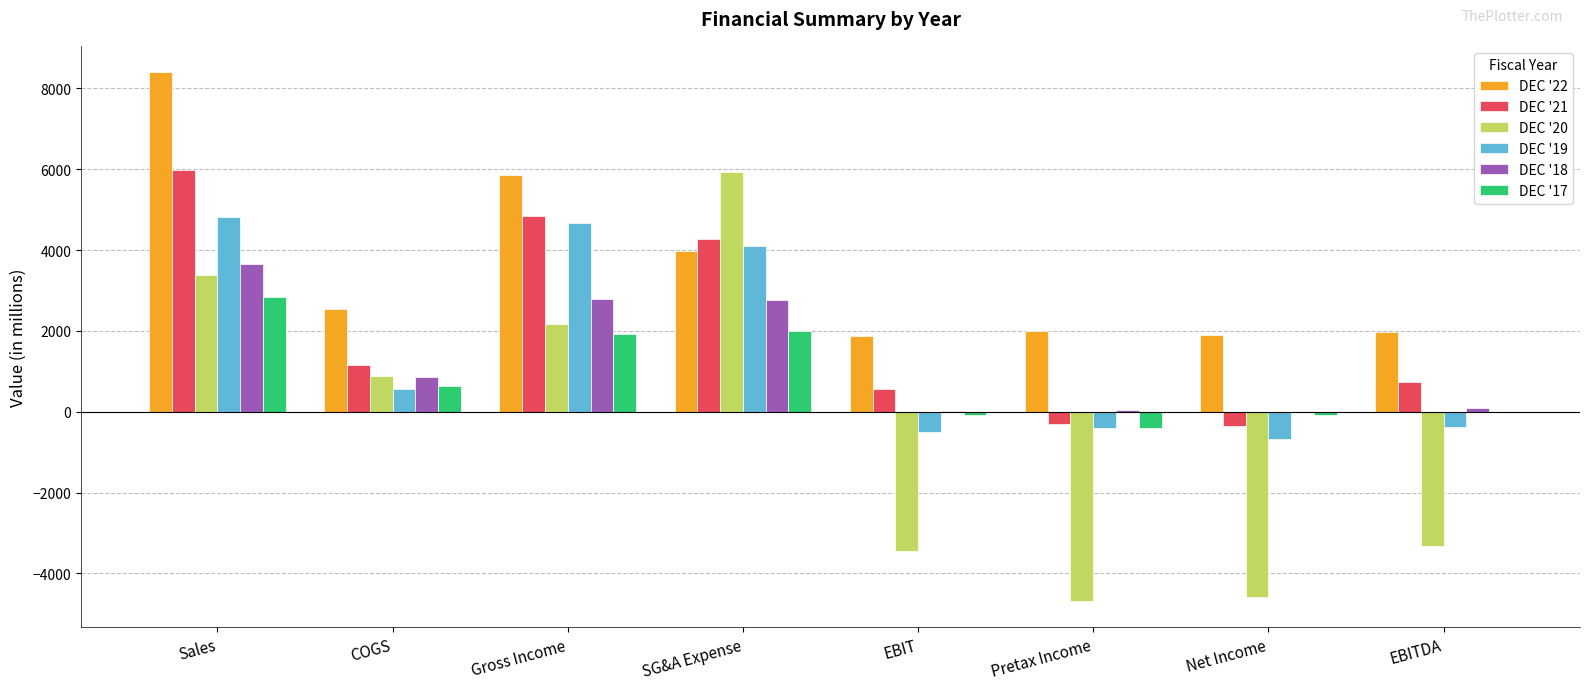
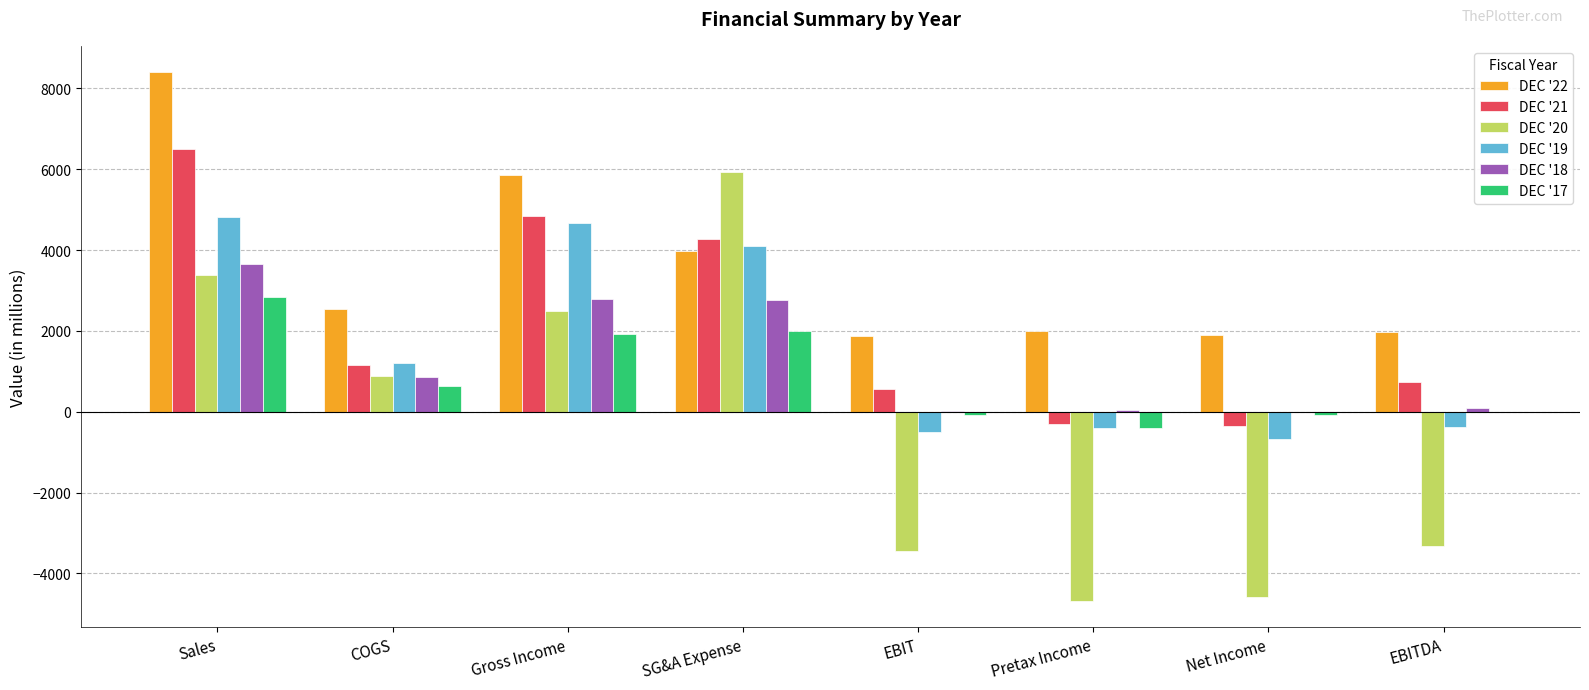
DEC '21, Sales: 6000 -> 6500
DEC '19, COGS: 600 -> 1200
DEC '20, Gross Income: 2200 -> 2500
